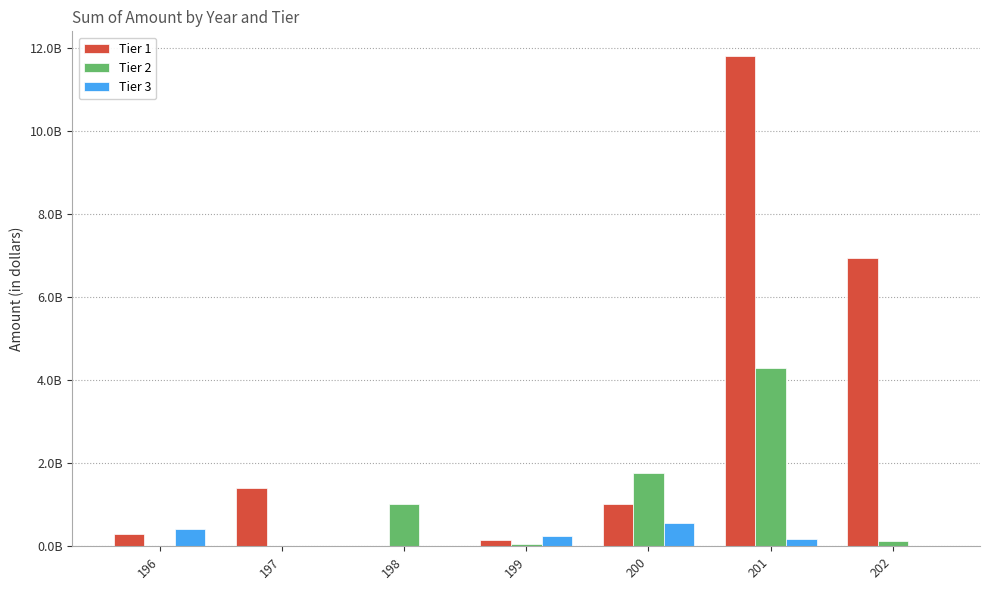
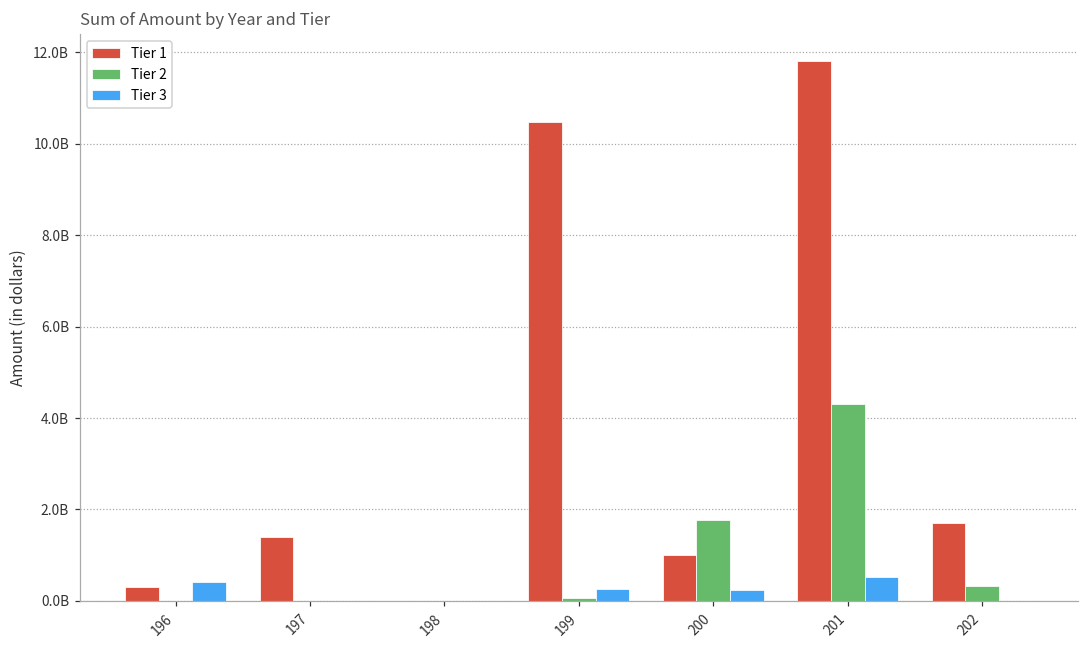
Tier 2, 198: 1000000000 -> 0
Tier 1, 199: 200000000 -> 10500000000
Tier 3, 200: 600000000 -> 200000000
Tier 3, 201: 200000000 -> 500000000
Tier 1, 202: 6900000000 -> 1700000000
Tier 2, 202: 100000000 -> 300000000
